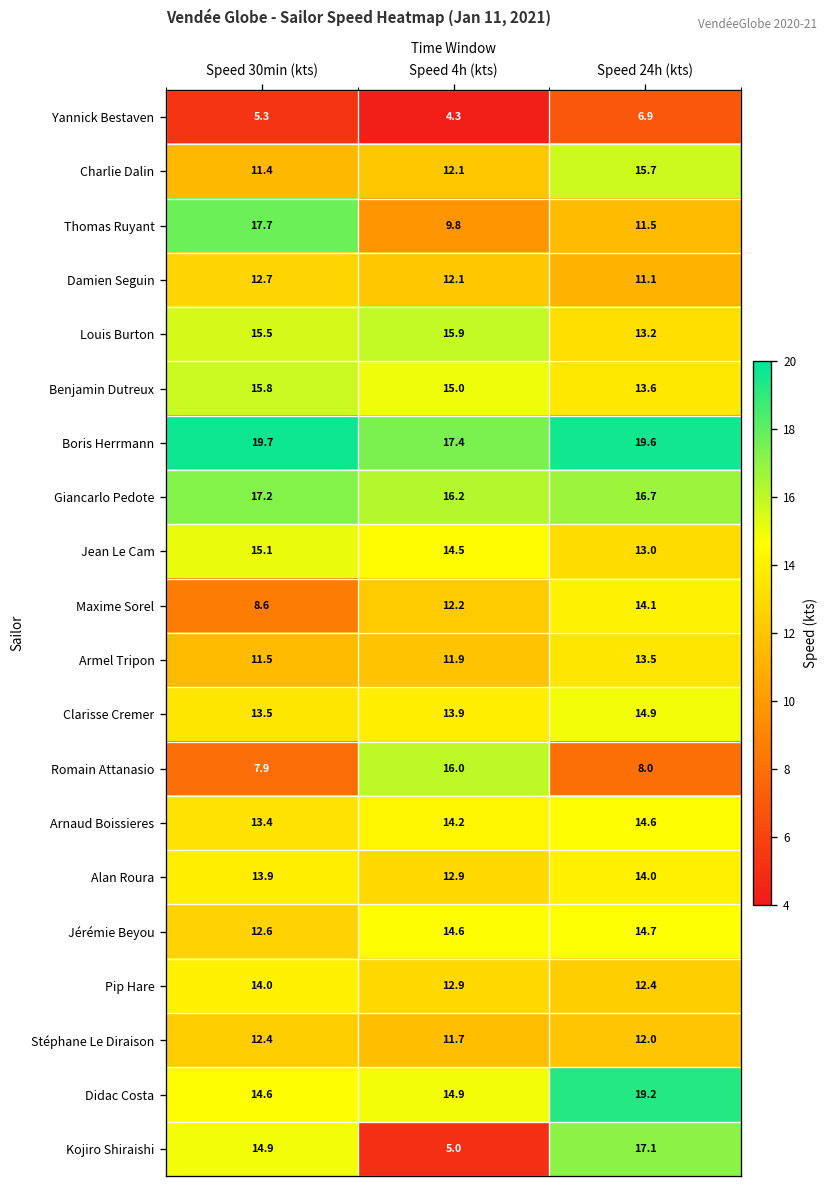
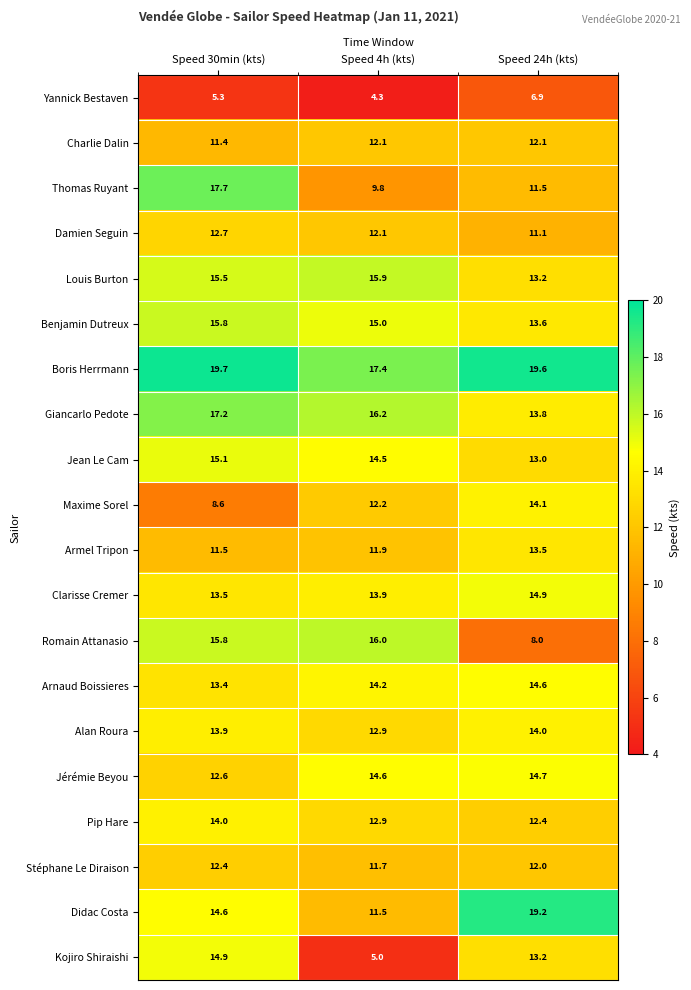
Charlie Dalin, Speed 24h (kts): 15.7 -> 12.1
Giancarlo Pedote, Speed 24h (kts): 16.7 -> 13.8
Romain Attanasio, Speed 30min (kts): 7.9 -> 15.8
Didac Costa, Speed 4h (kts): 14.9 -> 11.5
Kojiro Shiraishi, Speed 24h (kts): 17.1 -> 13.2
